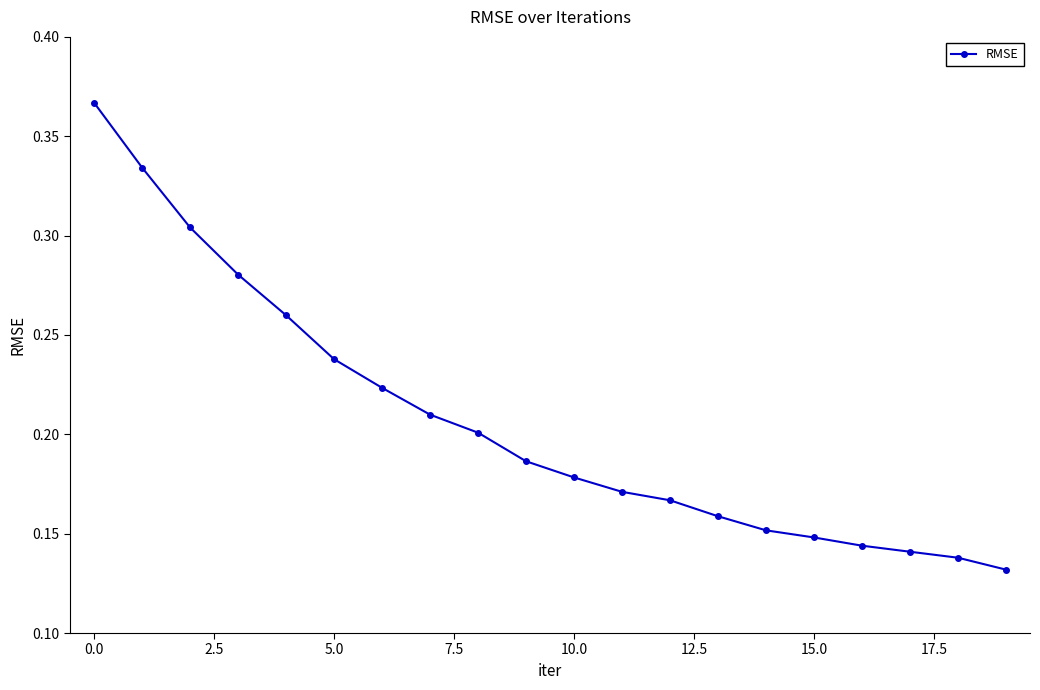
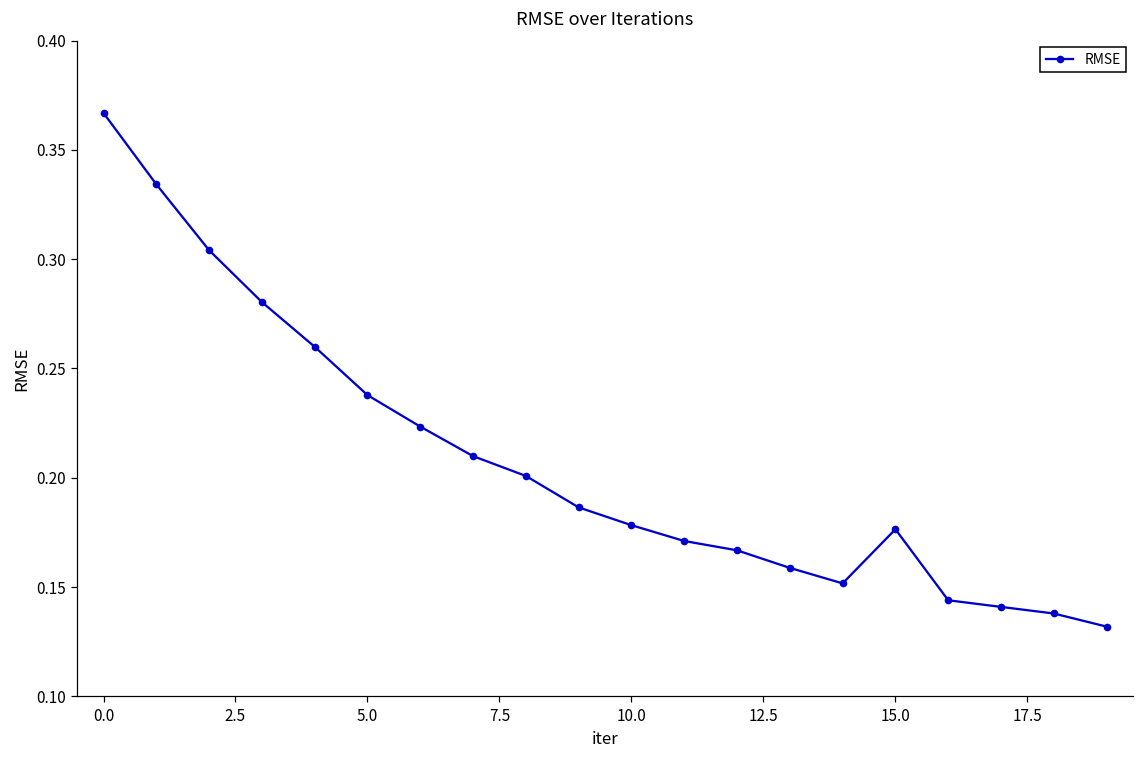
15.0: 0.148 -> 0.176
